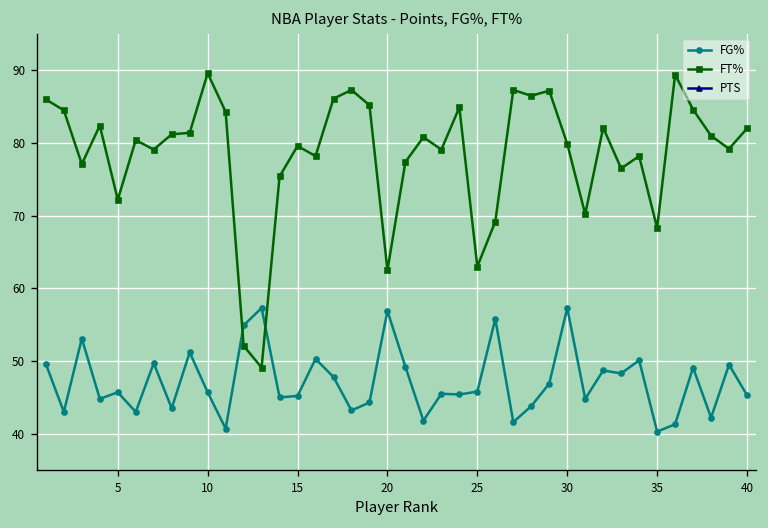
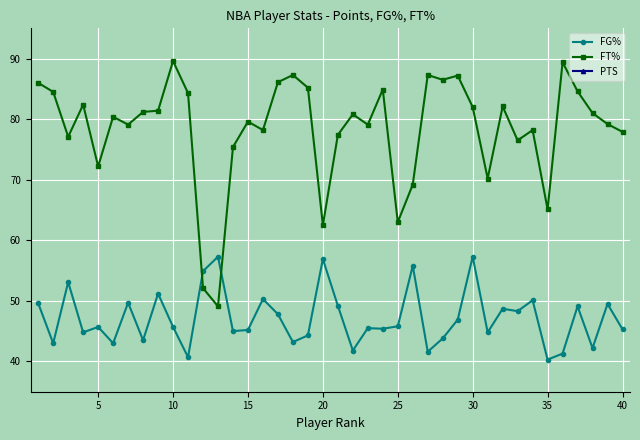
FT%, 30: 80 -> 82
FT%, 35: 68 -> 65
FT%, 40: 82 -> 78
